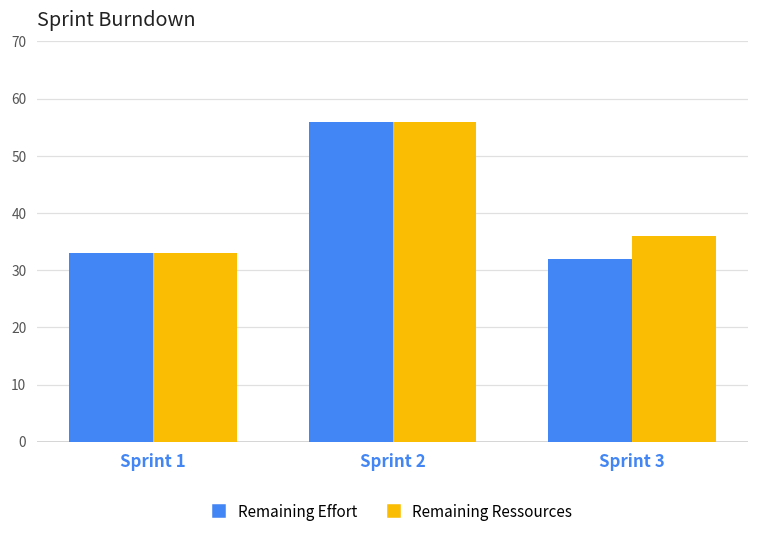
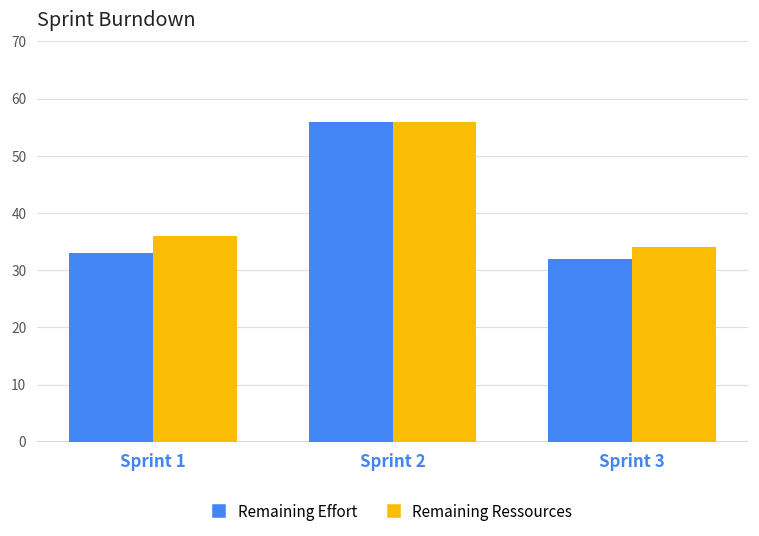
Remaining Ressources, Sprint 1: 33 -> 36
Remaining Ressources, Sprint 3: 36 -> 34
